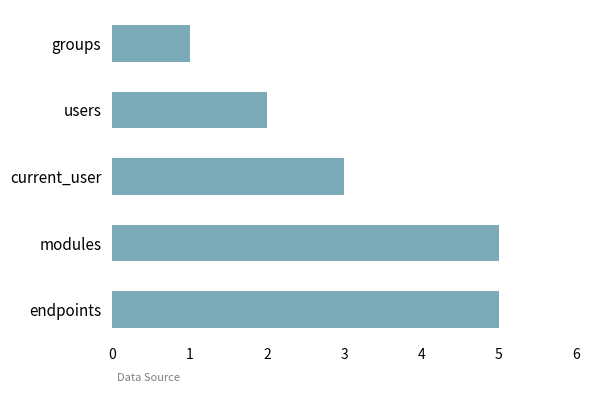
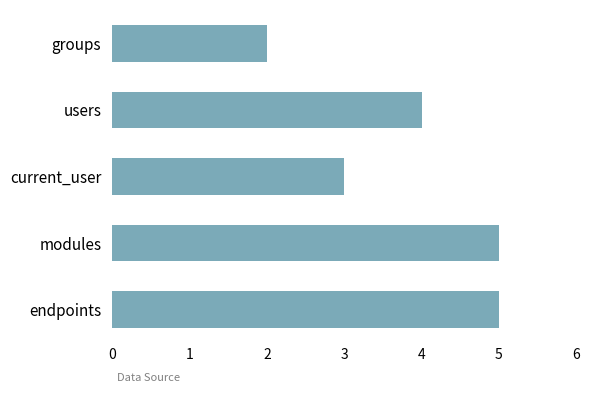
groups: 1 -> 2
users: 2 -> 4
